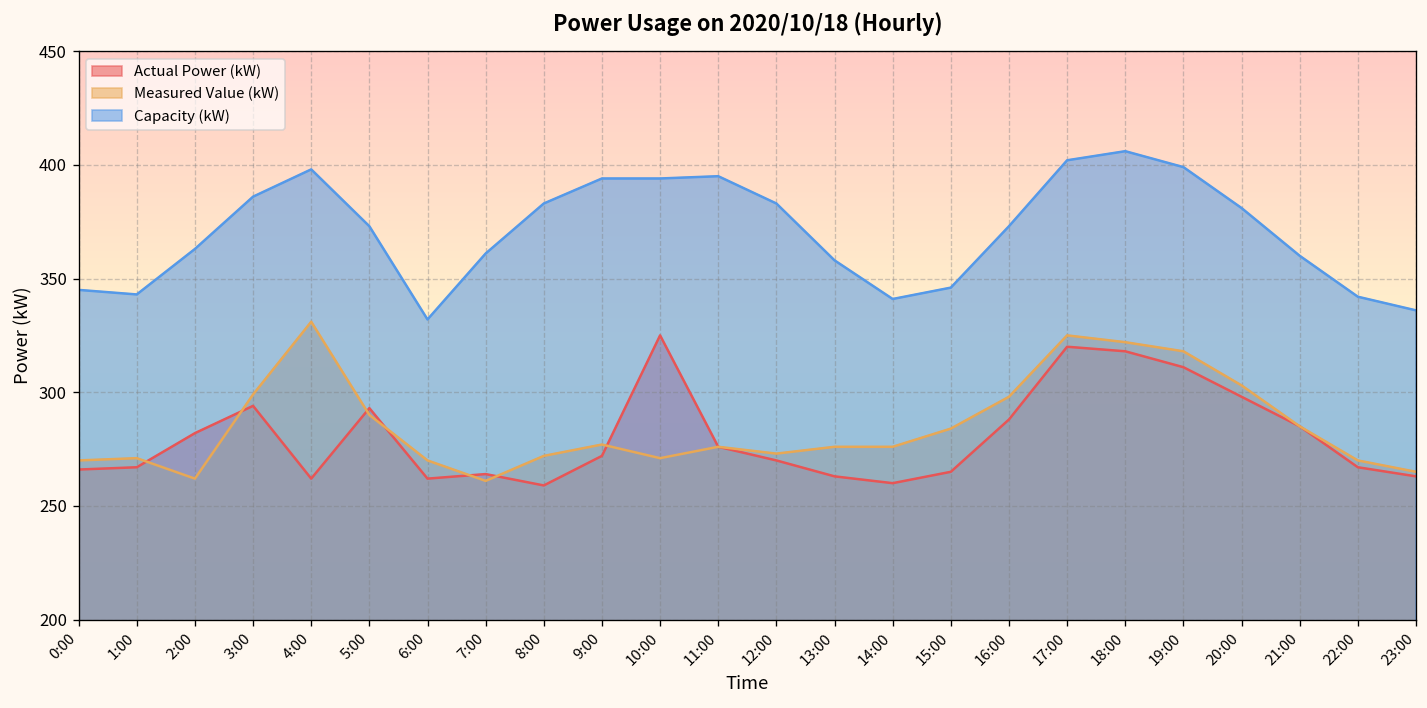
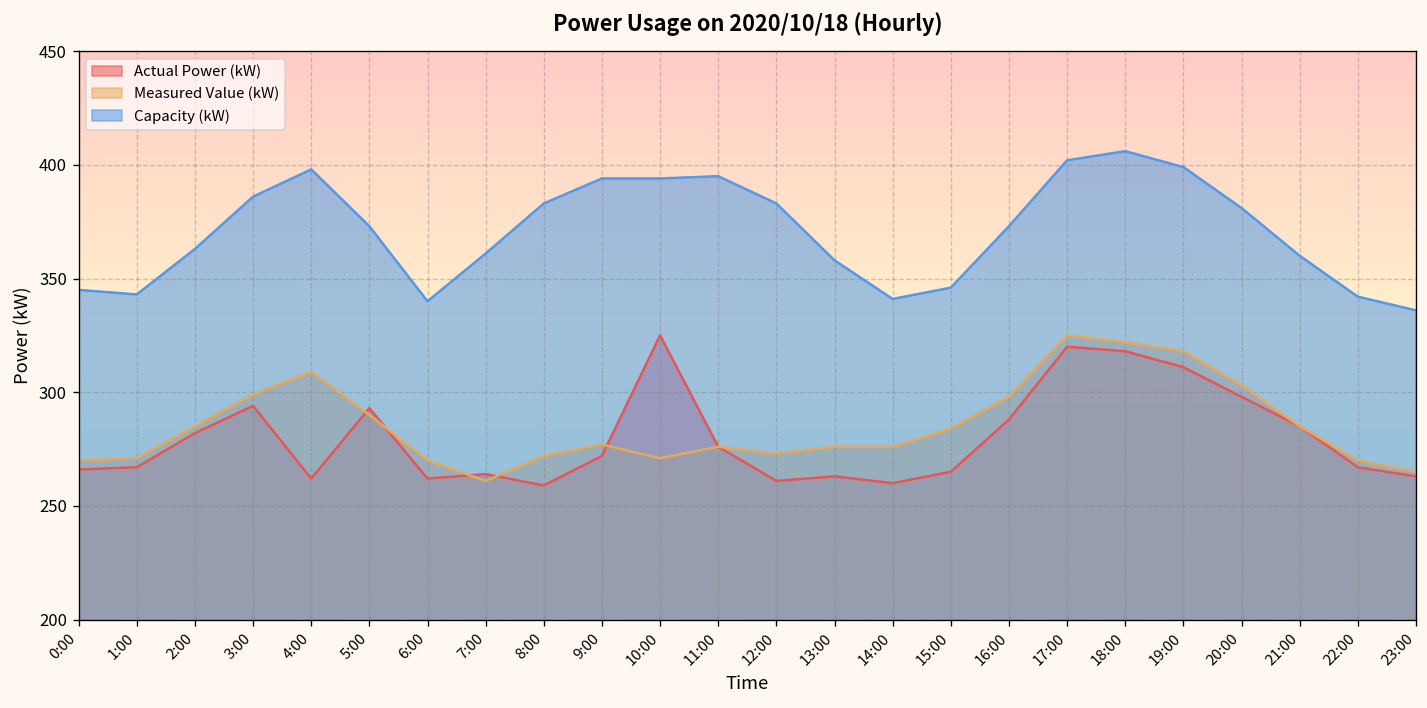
Measured Value (kW), 2:00: 262 -> 285
Measured Value (kW), 4:00: 331 -> 309
Capacity (kW), 6:00: 332 -> 340
Actual Power (kW), 12:00: 270 -> 261
